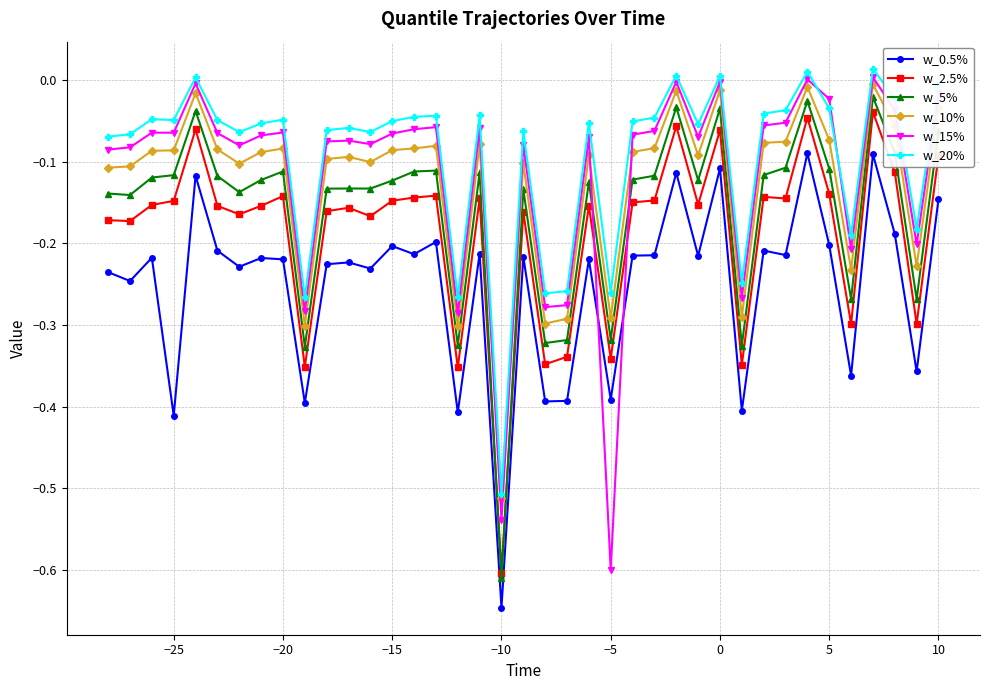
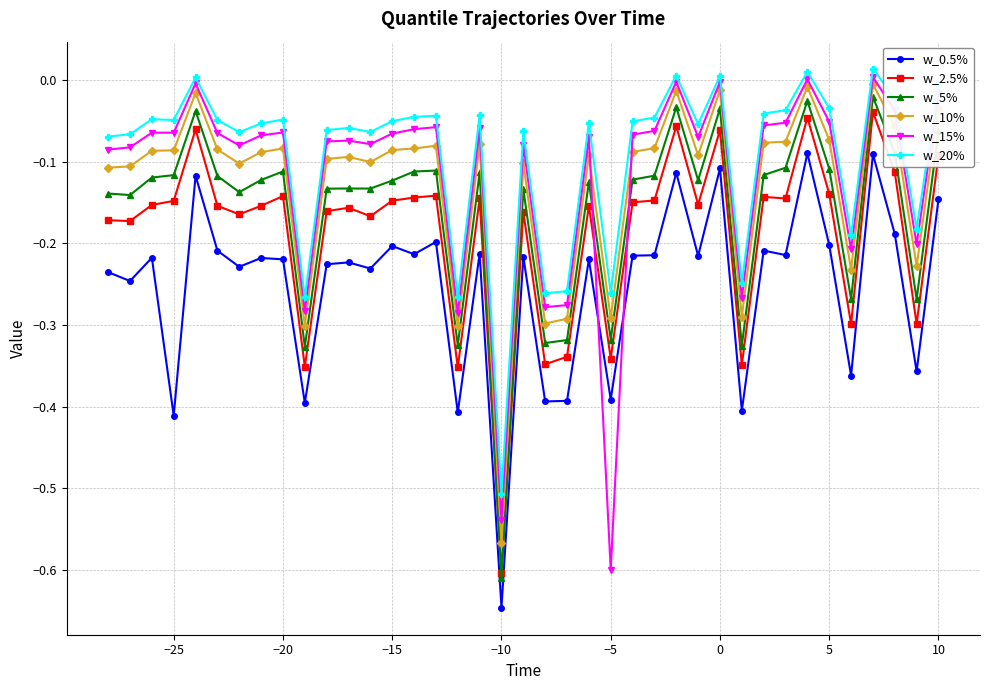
w_10%, −10: -0.51 -> -0.57
w_15%, 5: -0.02 -> -0.05
